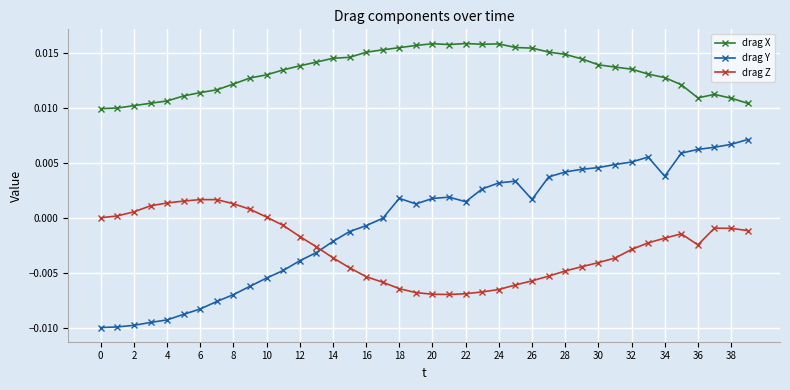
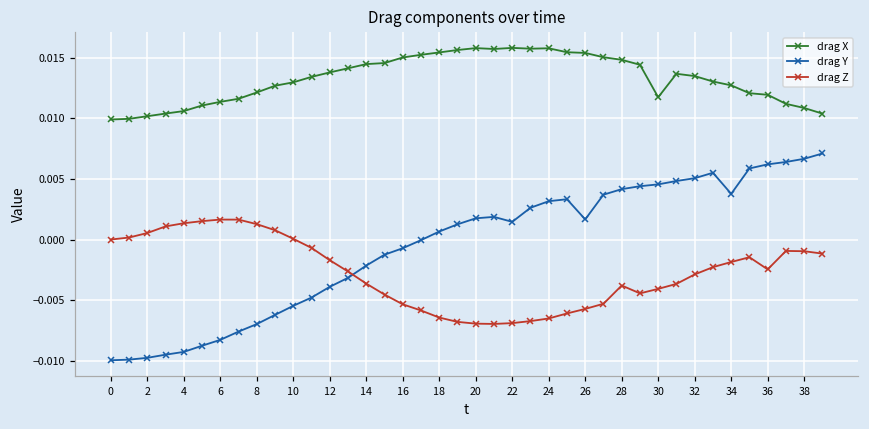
drag Y, 18: 0.0018 -> 0.0007
drag Z, 28: -0.0048 -> -0.0038
drag X, 30: 0.0139 -> 0.0117
drag X, 36: 0.0109 -> 0.0119
